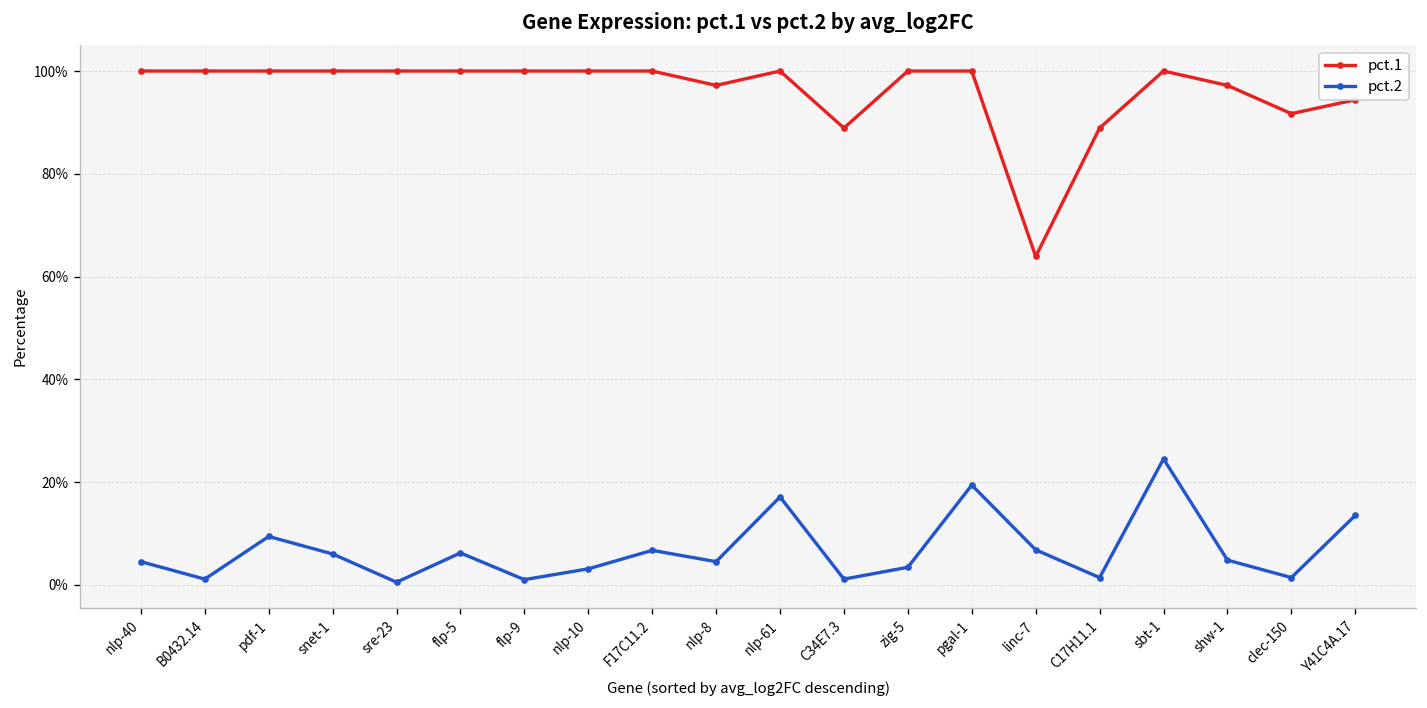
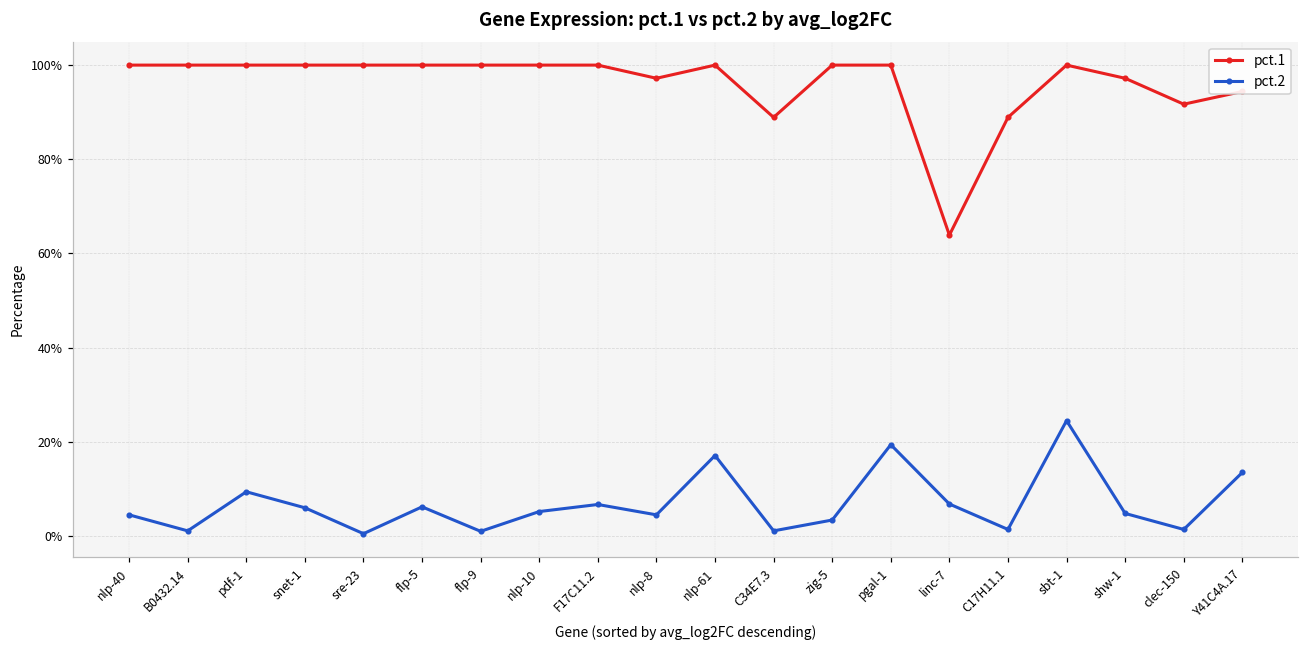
pct.2, nlp-10: 3% -> 5%
